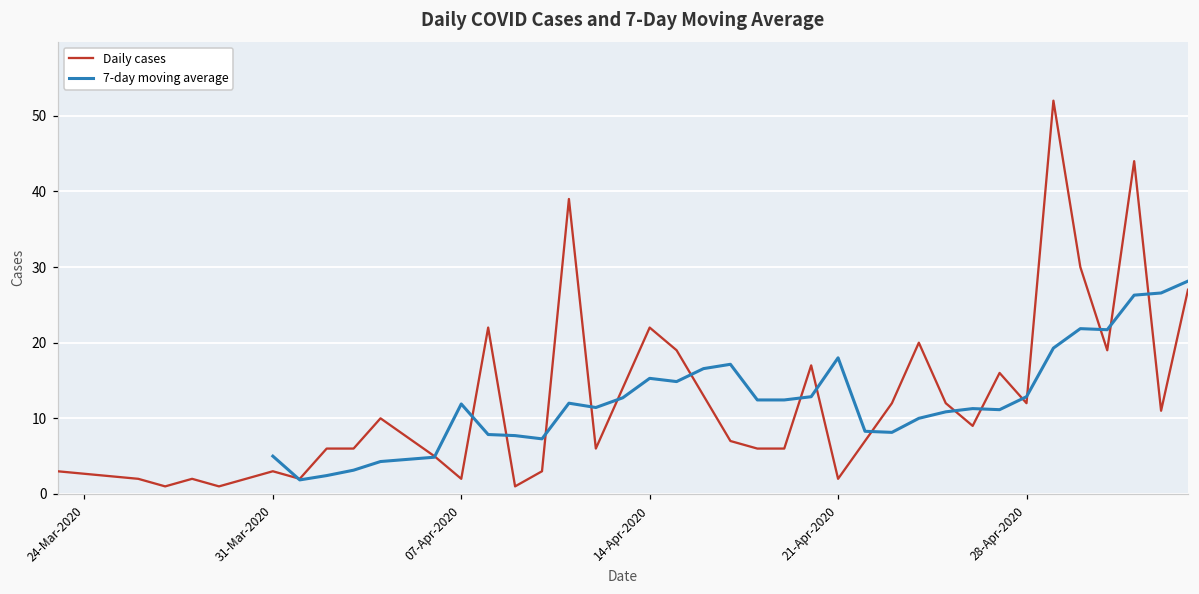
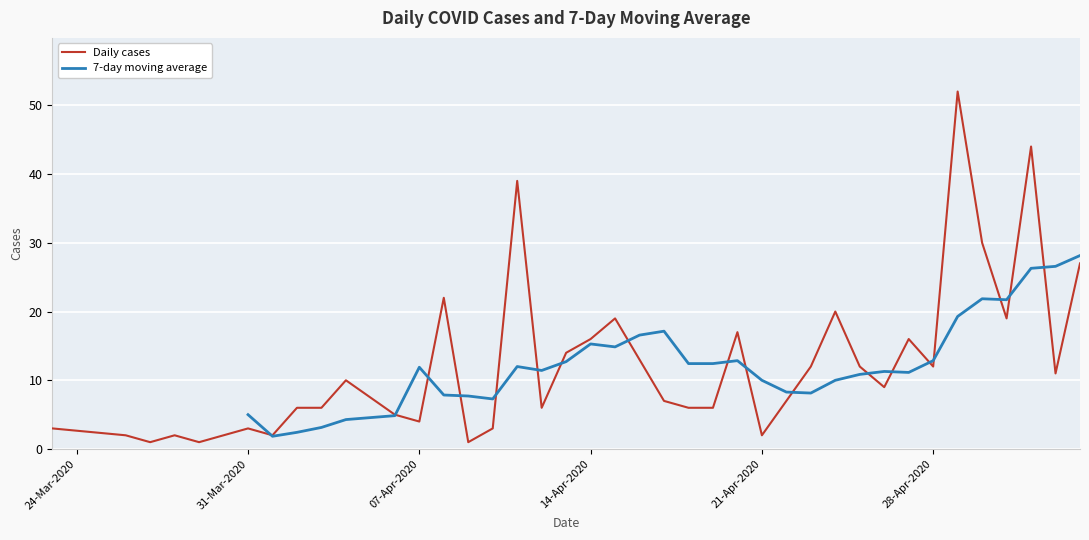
Daily cases, 07-Apr-2020: 2 -> 4
Daily cases, 14-Apr-2020: 22 -> 16
7-day moving average, 21-Apr-2020: 18 -> 10
